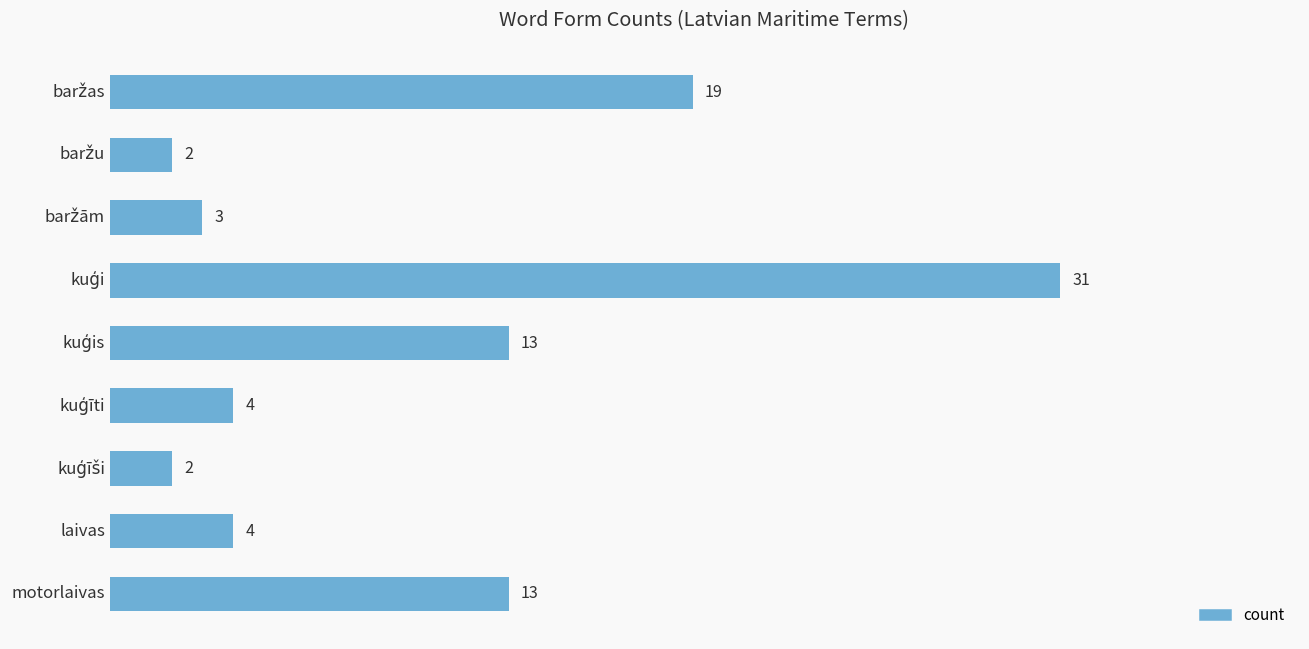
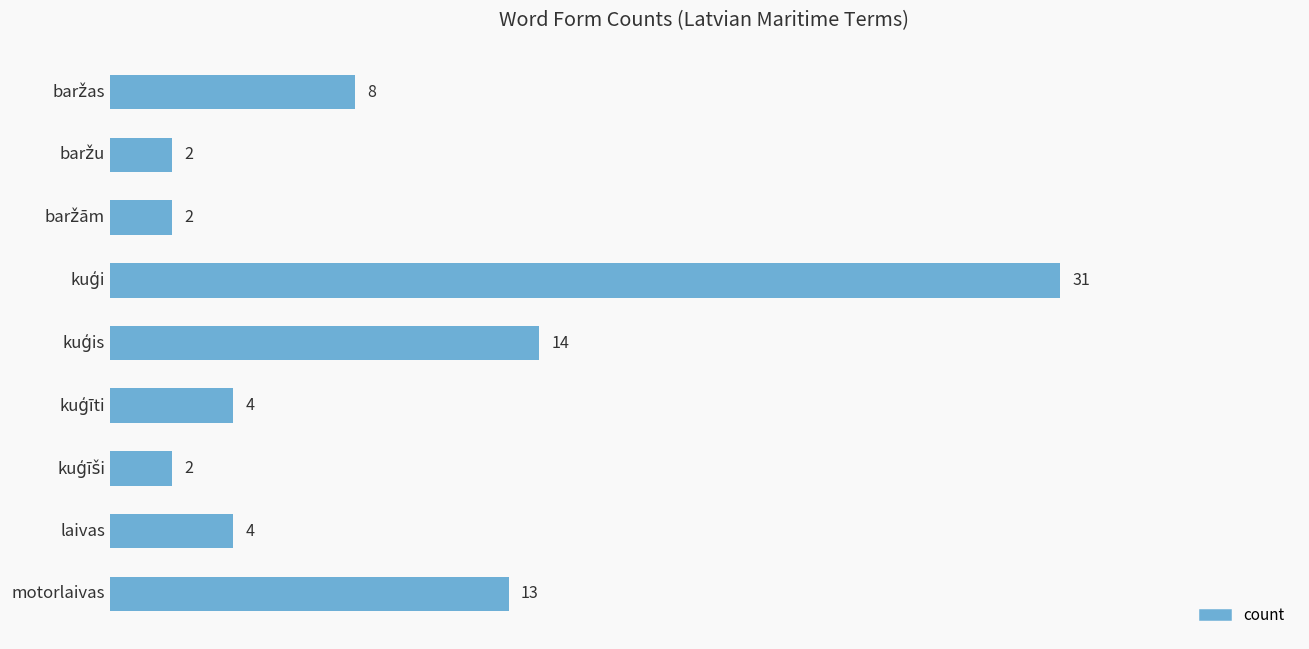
baržas: 19 -> 8
baržām: 3 -> 2
kuģis: 13 -> 14
